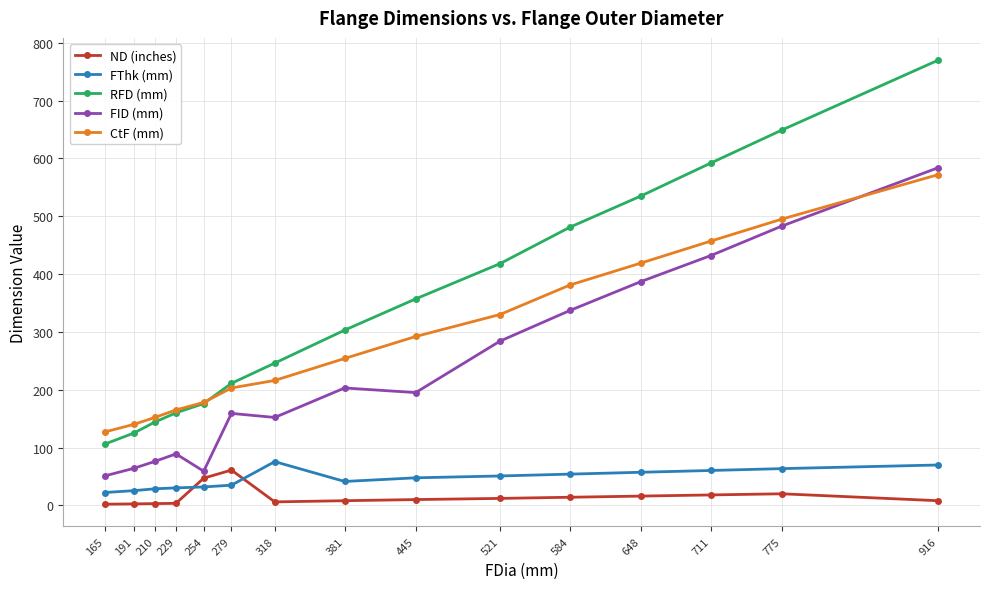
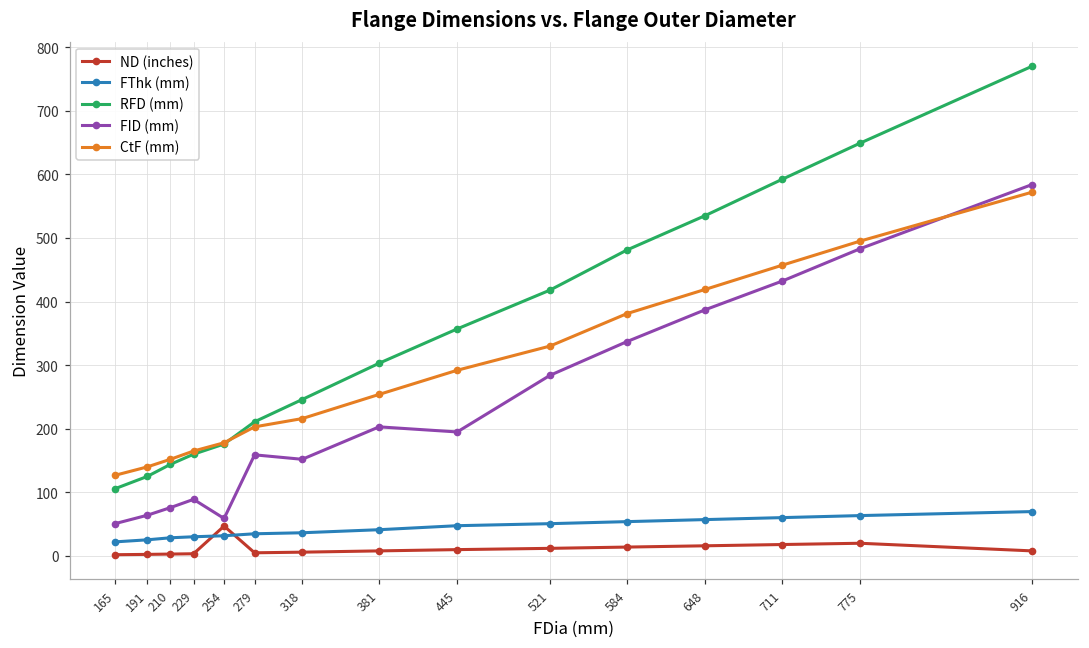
ND (inches), 279: 60 -> 10
FThk (mm), 318: 80 -> 40
